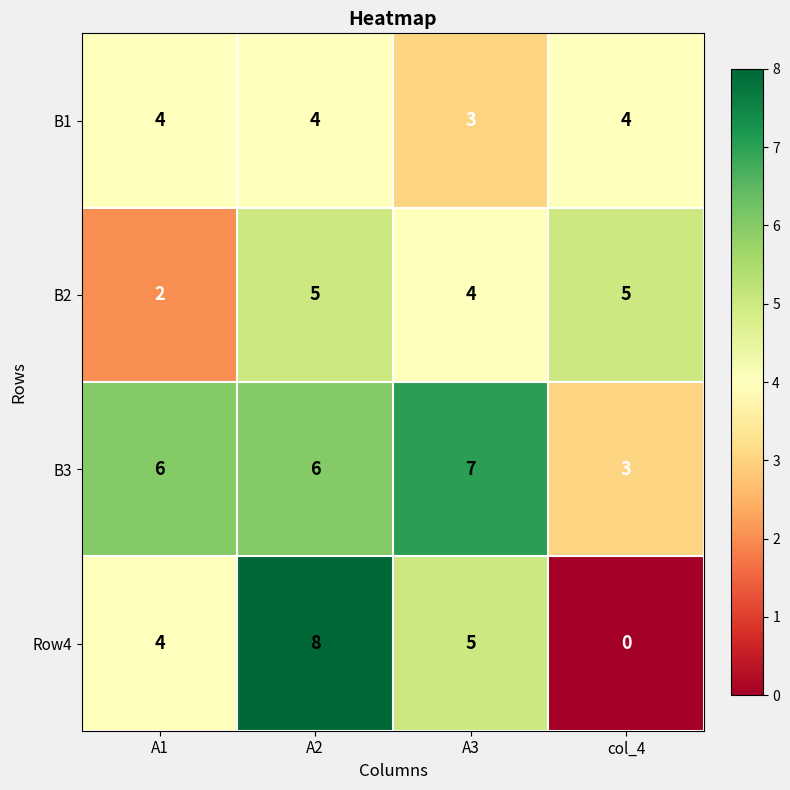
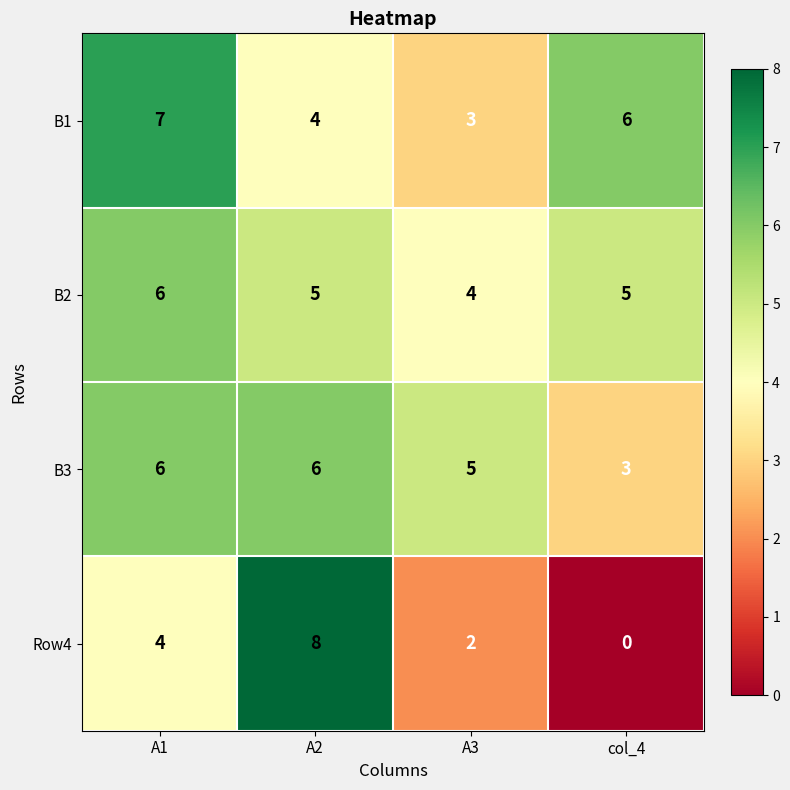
B1, A1: 4 -> 7
B1, col_4: 4 -> 6
B2, A1: 2 -> 6
B3, A3: 7 -> 5
Row4, A3: 5 -> 2
